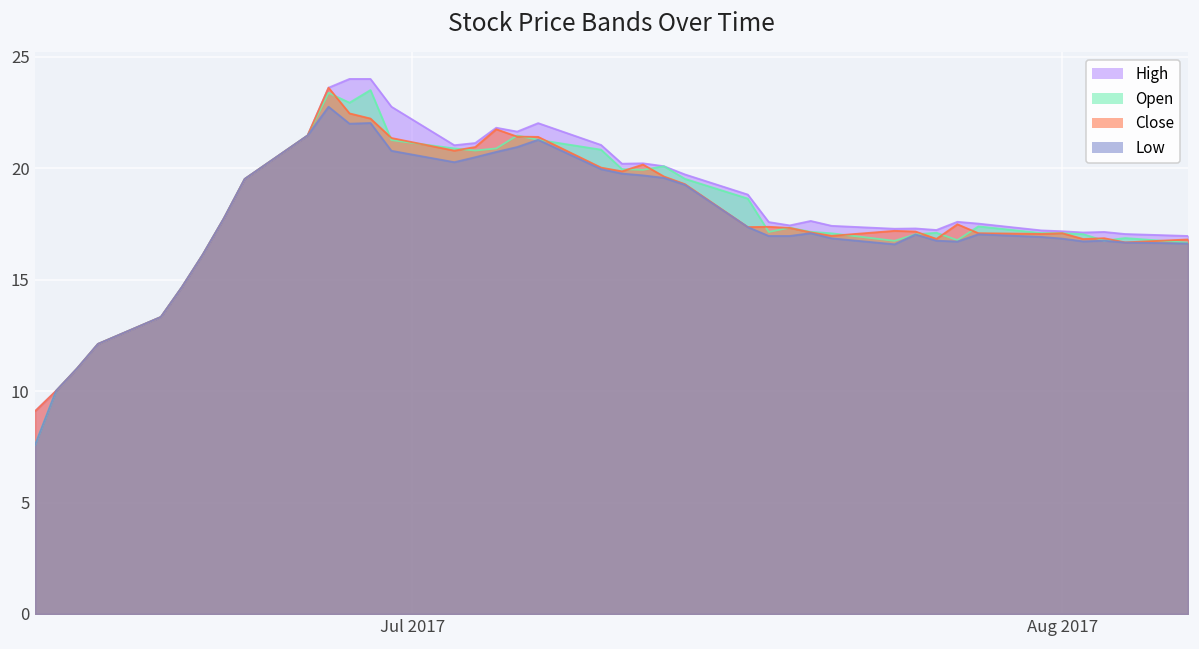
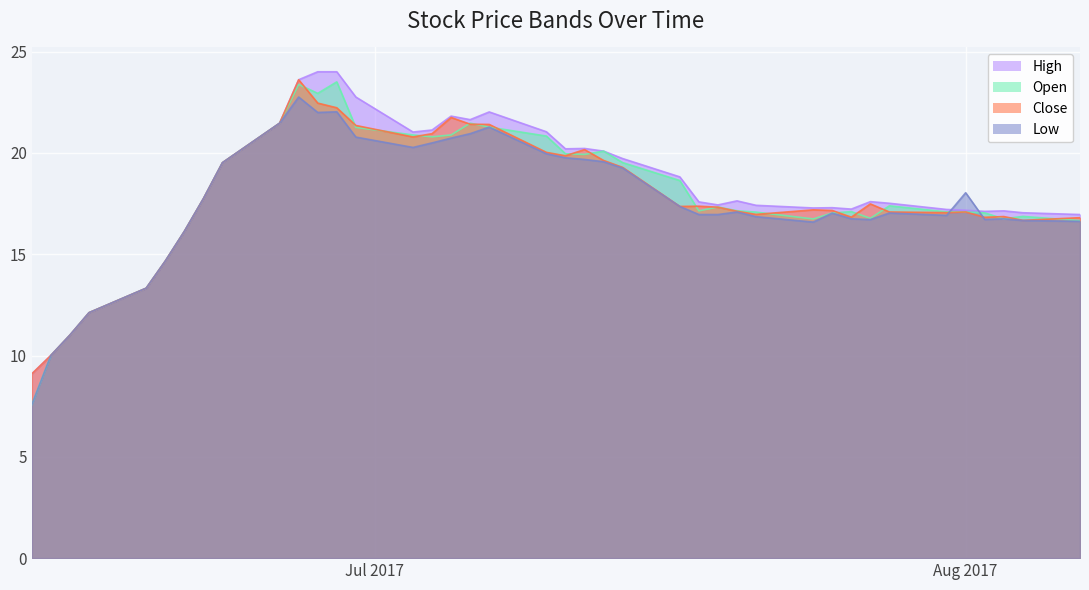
Low, Aug 2017: 16.8 -> 18.0
